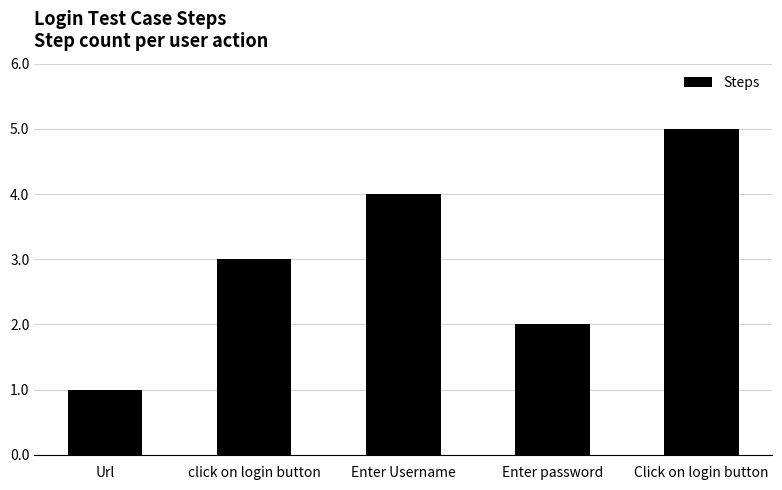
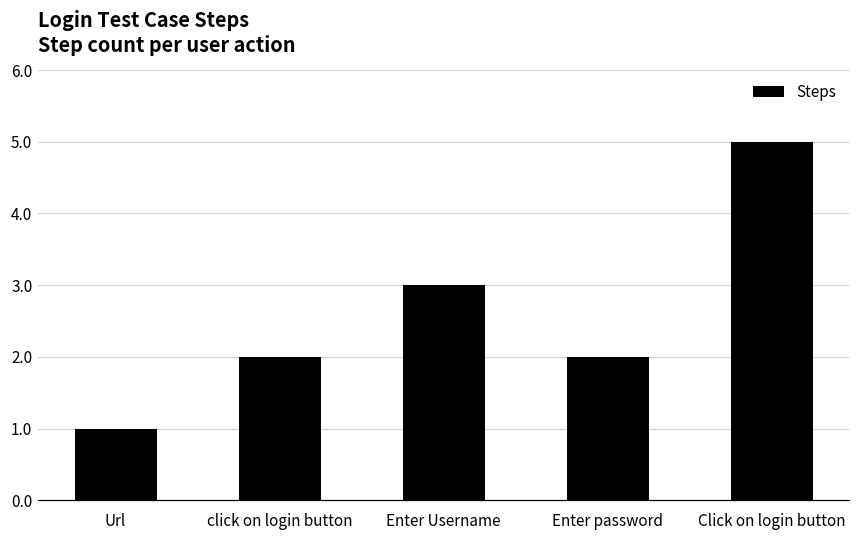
click on login button: 3 -> 2
Enter Username: 4 -> 3
